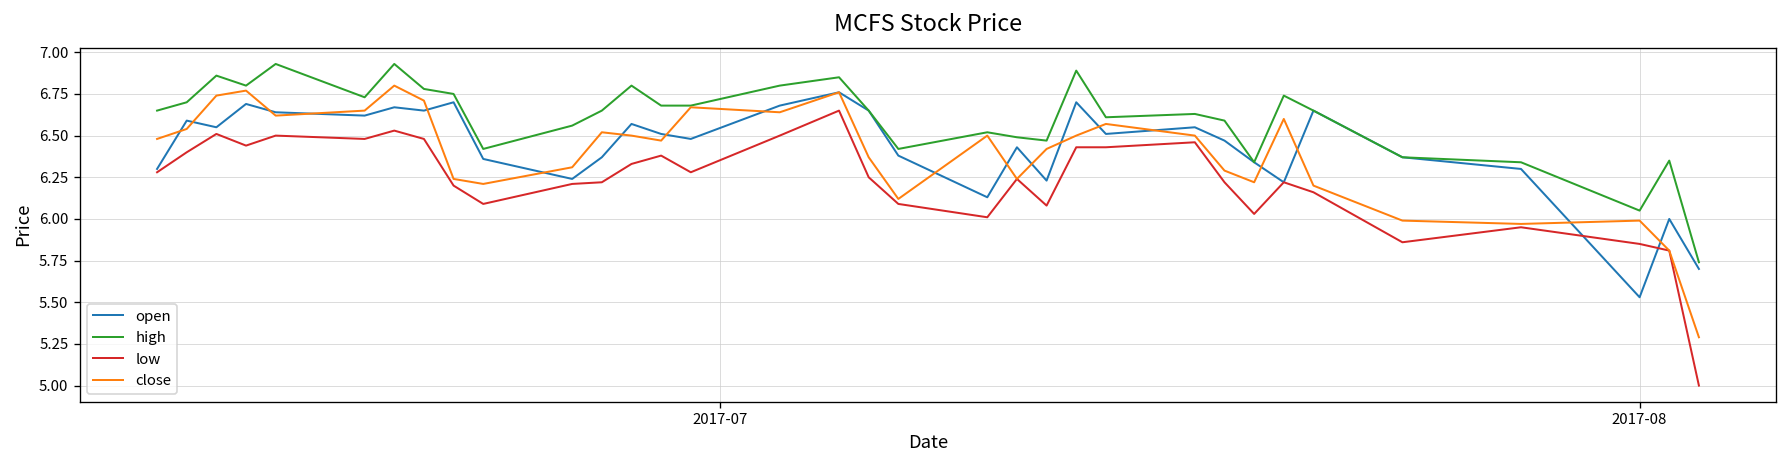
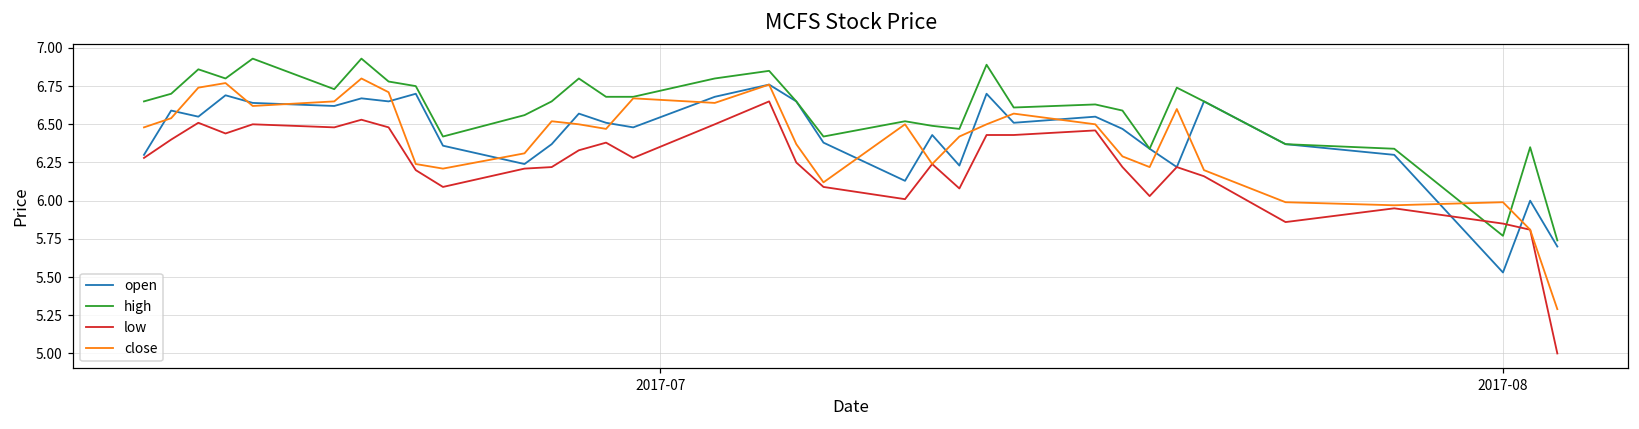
high, 2017-08: 6.05 -> 5.77
